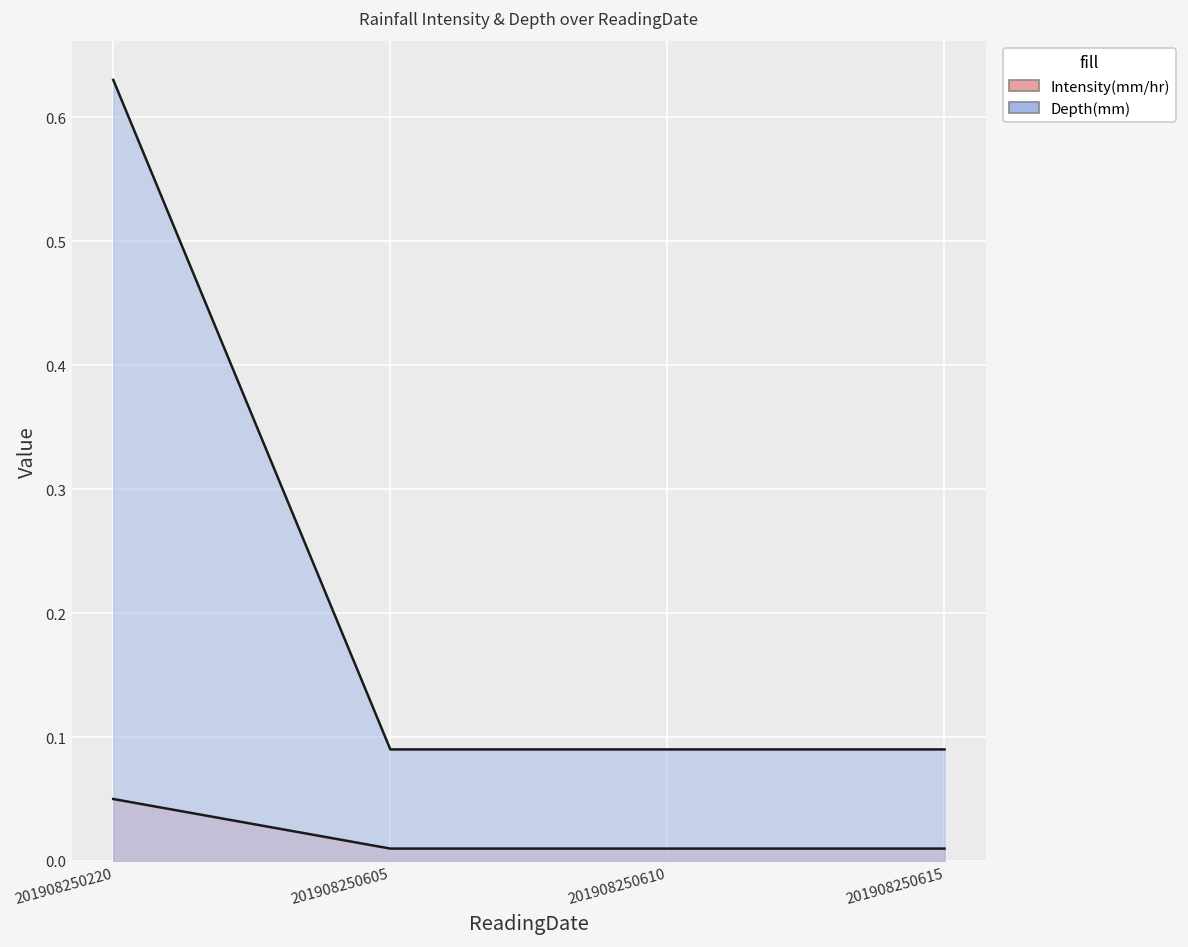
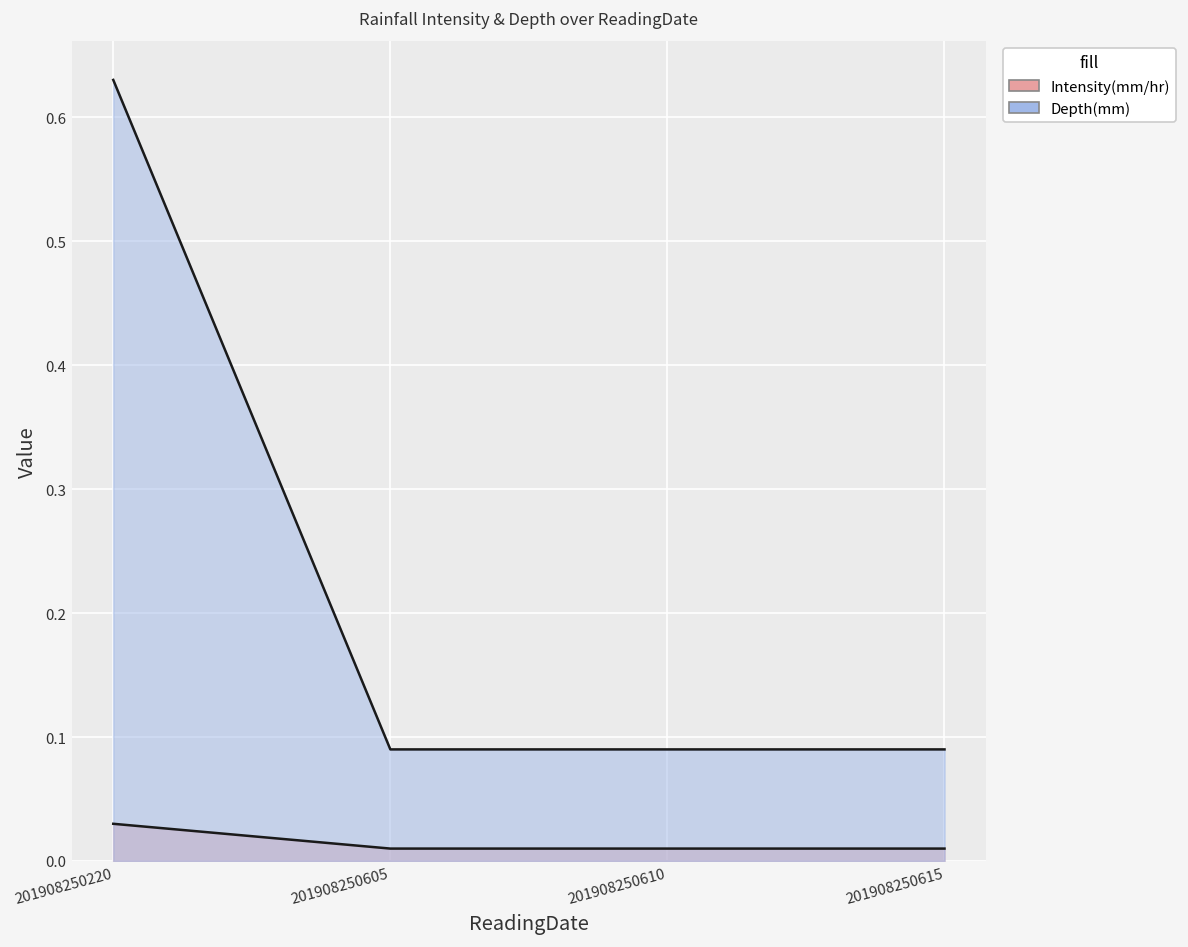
Intensity(mm/hr), 201908250220: 0.05 -> 0.03
